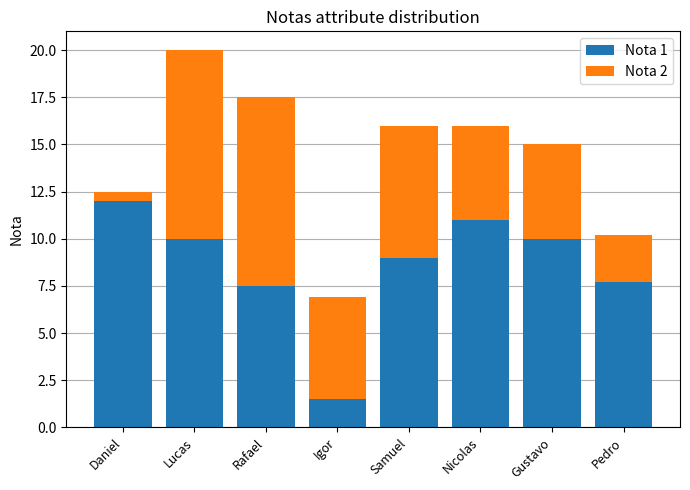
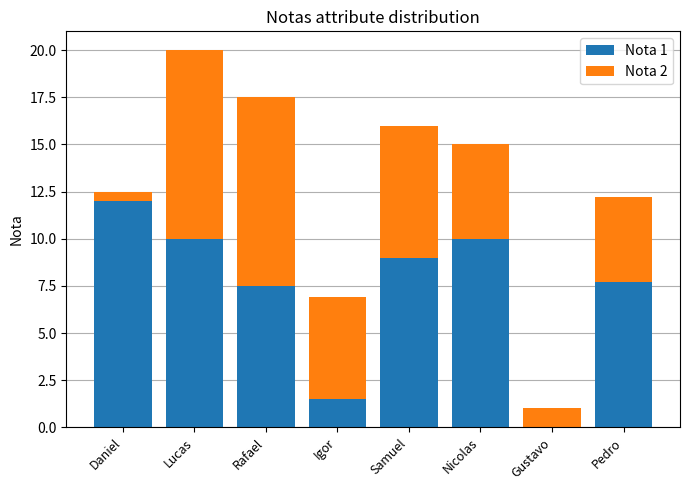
Nota 1, Nicolas: 11 -> 10
Nota 1, Gustavo: 10 -> 0
Nota 2, Gustavo: 5 -> 1
Nota 2, Pedro: 2.5 -> 4.5
